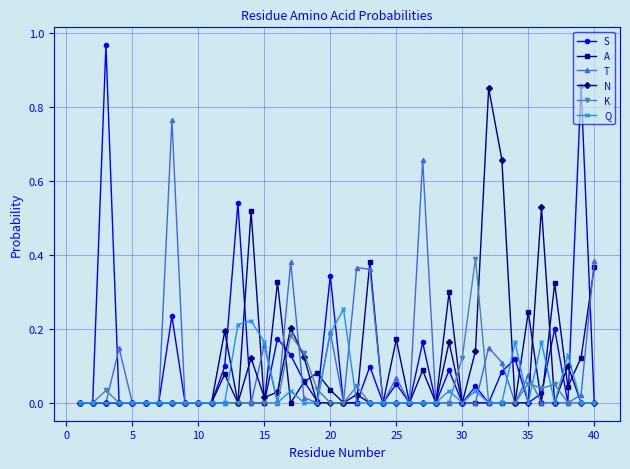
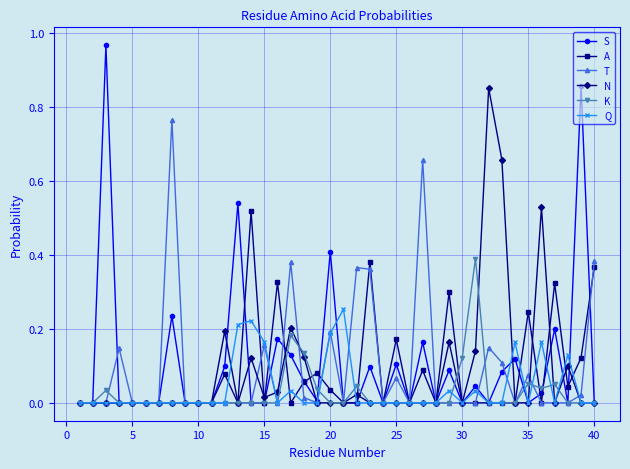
S, 20: 0.34 -> 0.41
S, 25: 0.05 -> 0.10
